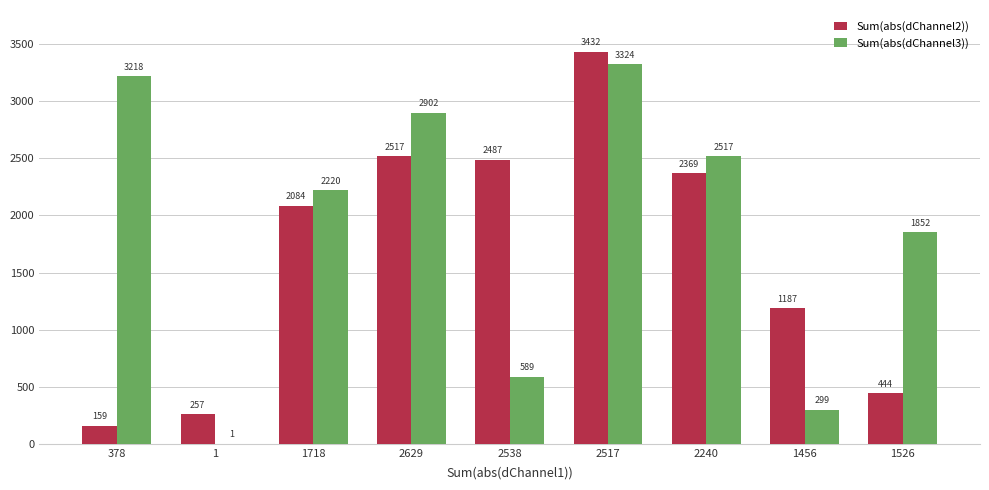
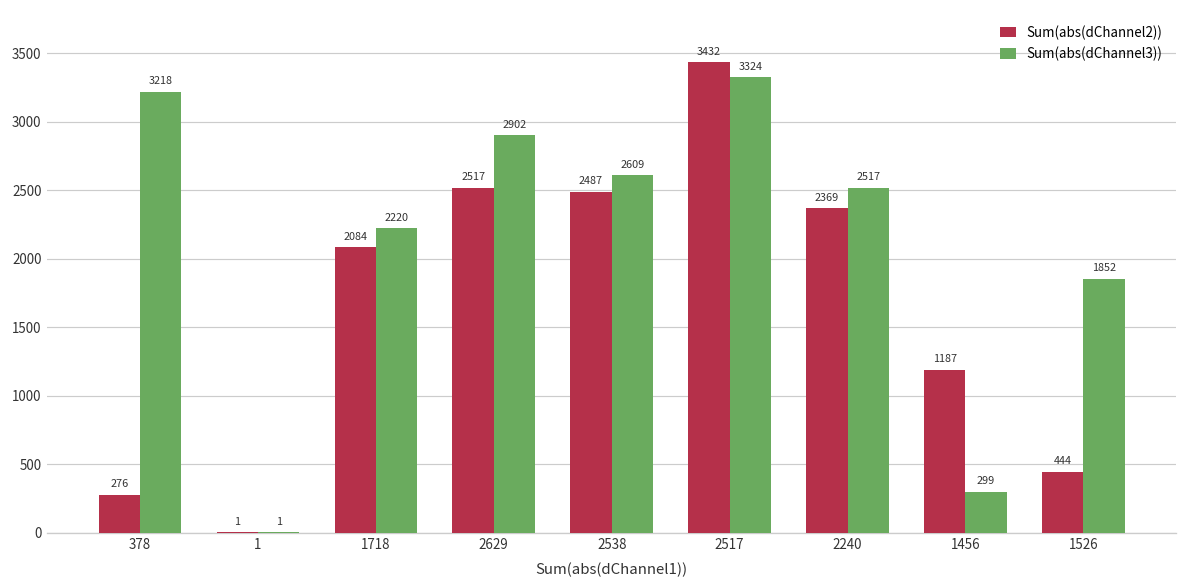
Sum(abs(dChannel2)), 378: 159 -> 276
Sum(abs(dChannel2)), 1: 257 -> 1
Sum(abs(dChannel3)), 2538: 589 -> 2609
